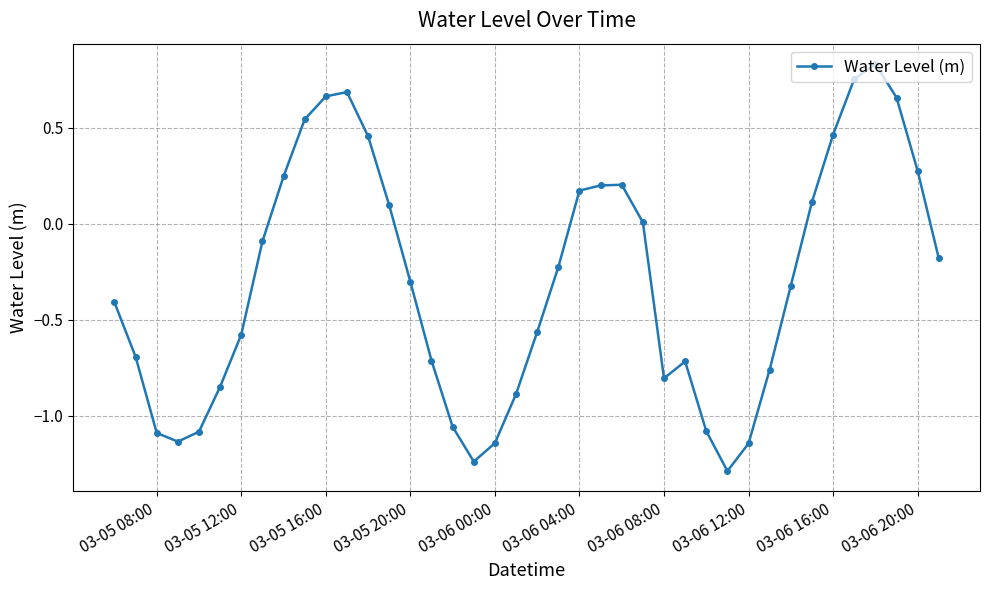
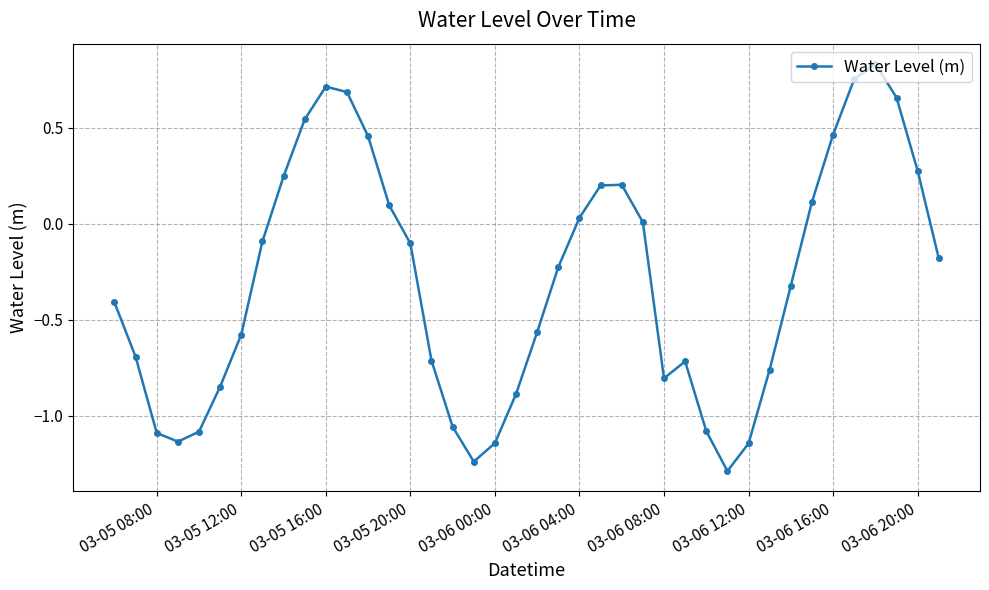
03-05 16:00: 0.66 -> 0.71
03-05 20:00: -0.30 -> -0.10
03-06 04:00: 0.17 -> 0.03
